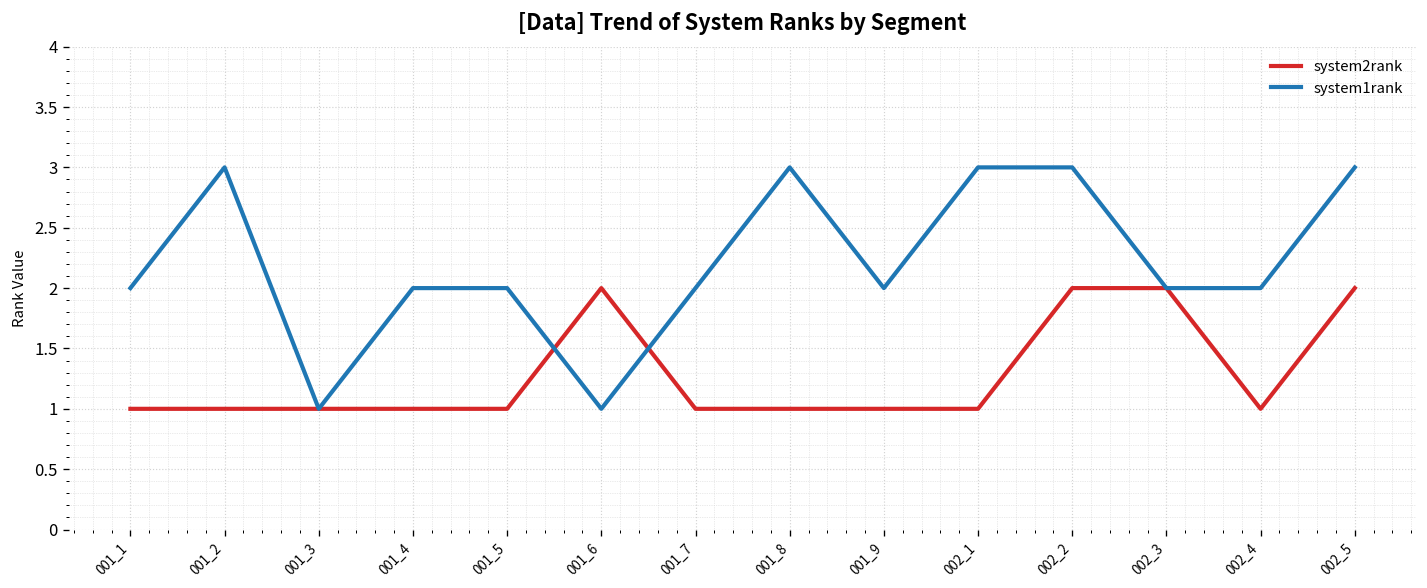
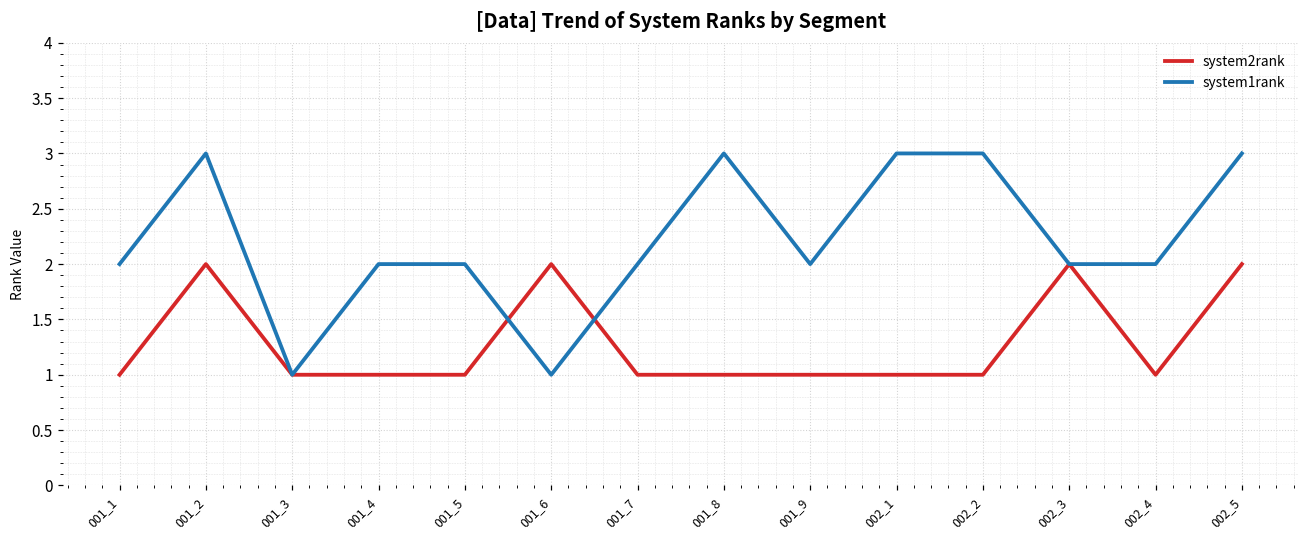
system2rank, 001_2: 1 -> 2
system2rank, 002_2: 2 -> 1
